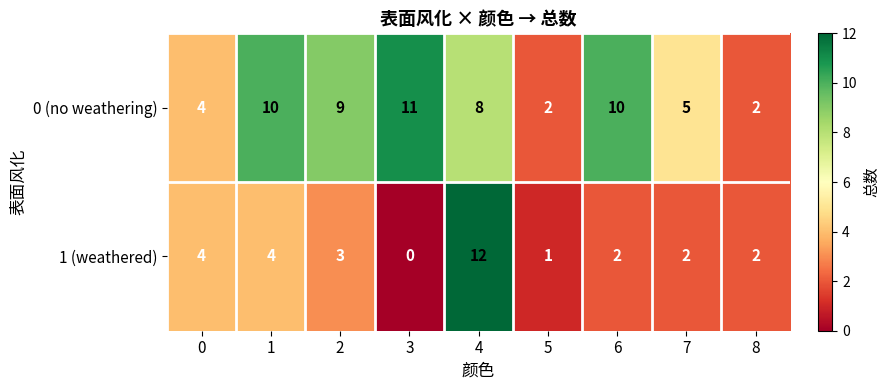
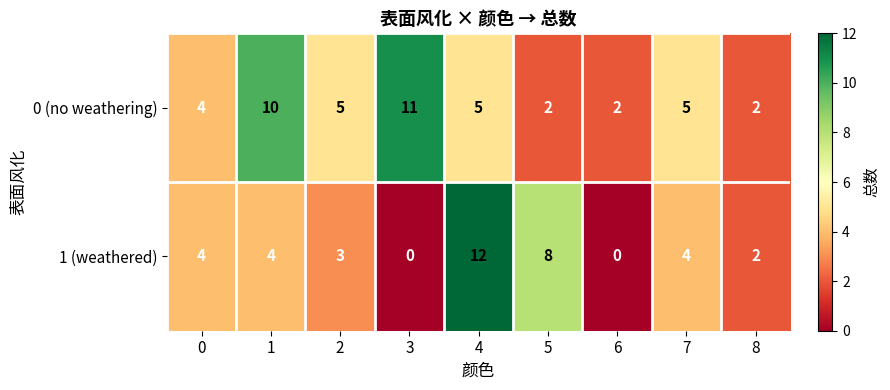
0 (no weathering), 2: 9 -> 5
0 (no weathering), 4: 8 -> 5
0 (no weathering), 6: 10 -> 2
1 (weathered), 5: 1 -> 8
1 (weathered), 6: 2 -> 0
1 (weathered), 7: 2 -> 4
